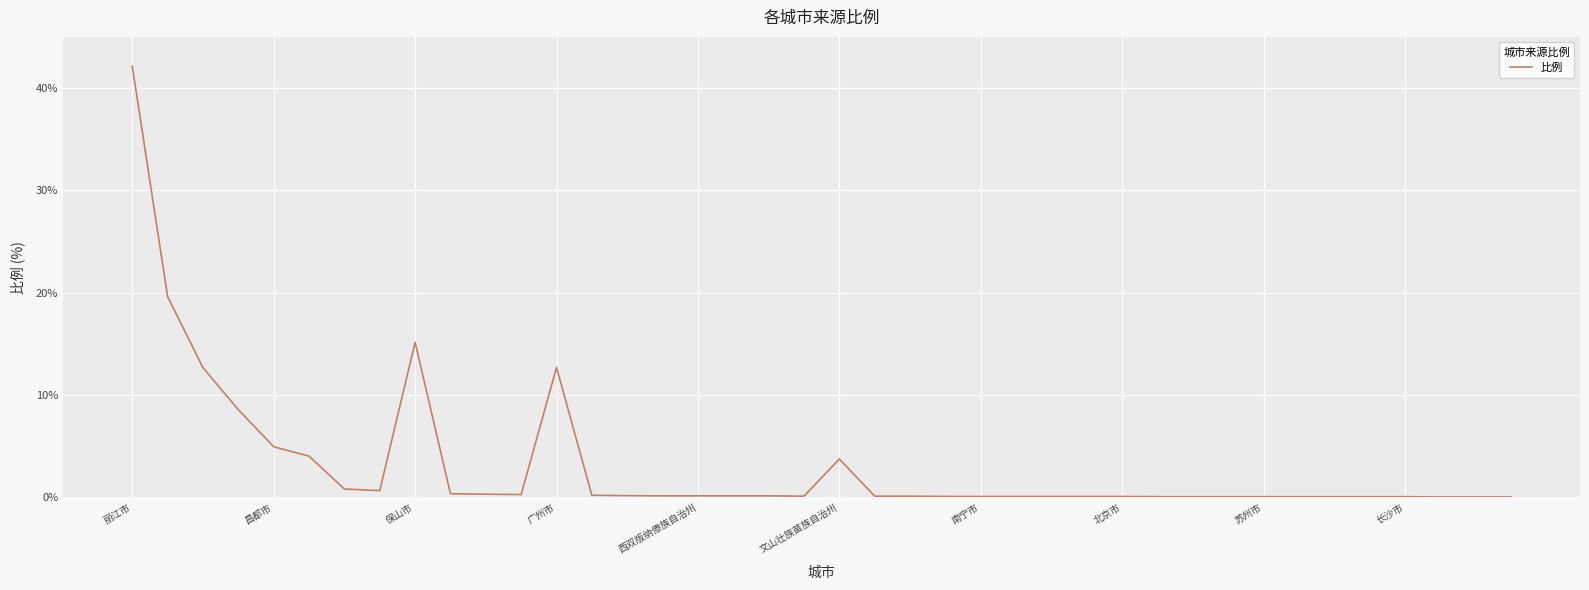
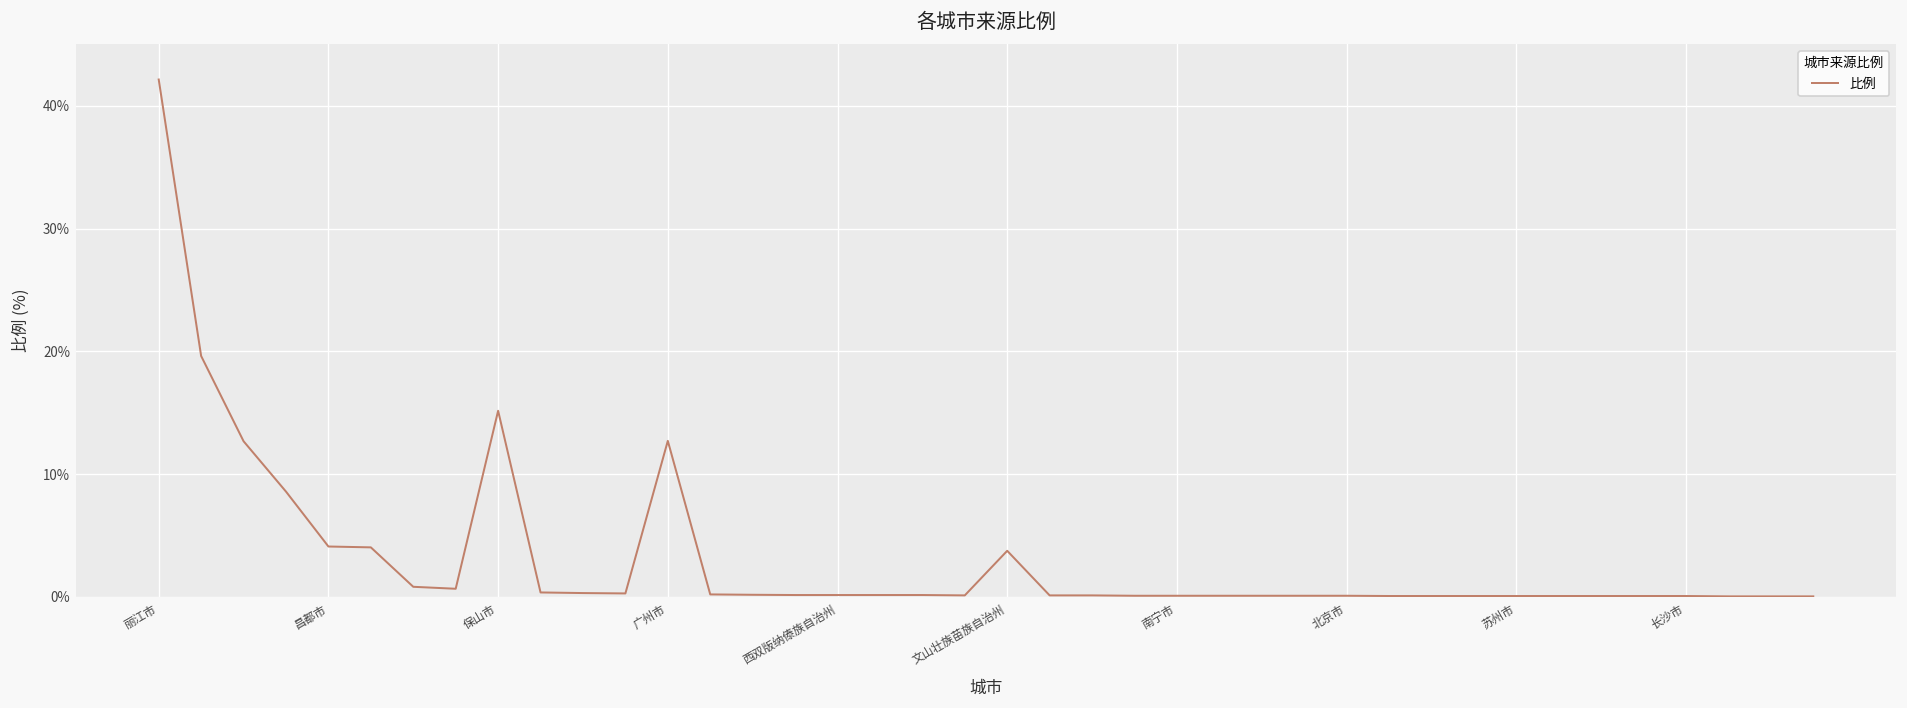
昌都市: 5.0% -> 4.1%
